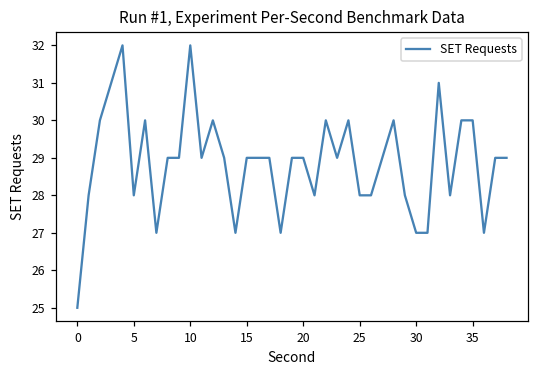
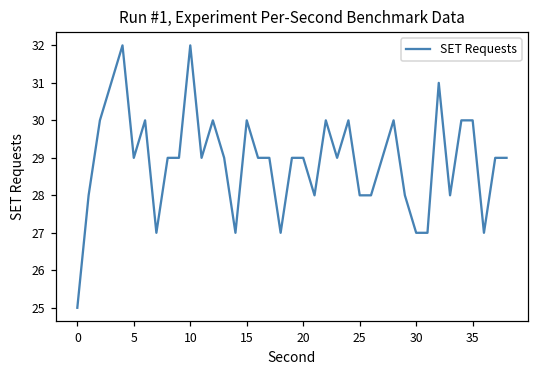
5: 28 -> 29
15: 29 -> 30
